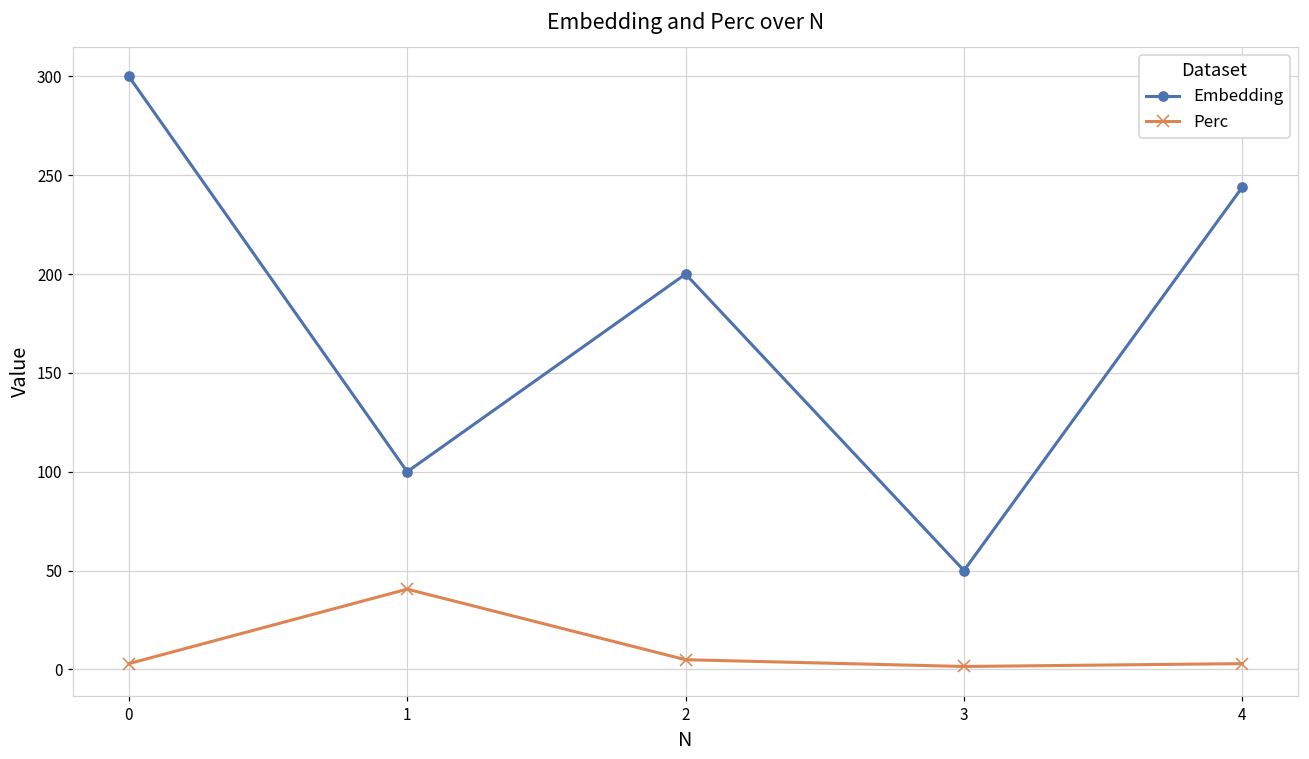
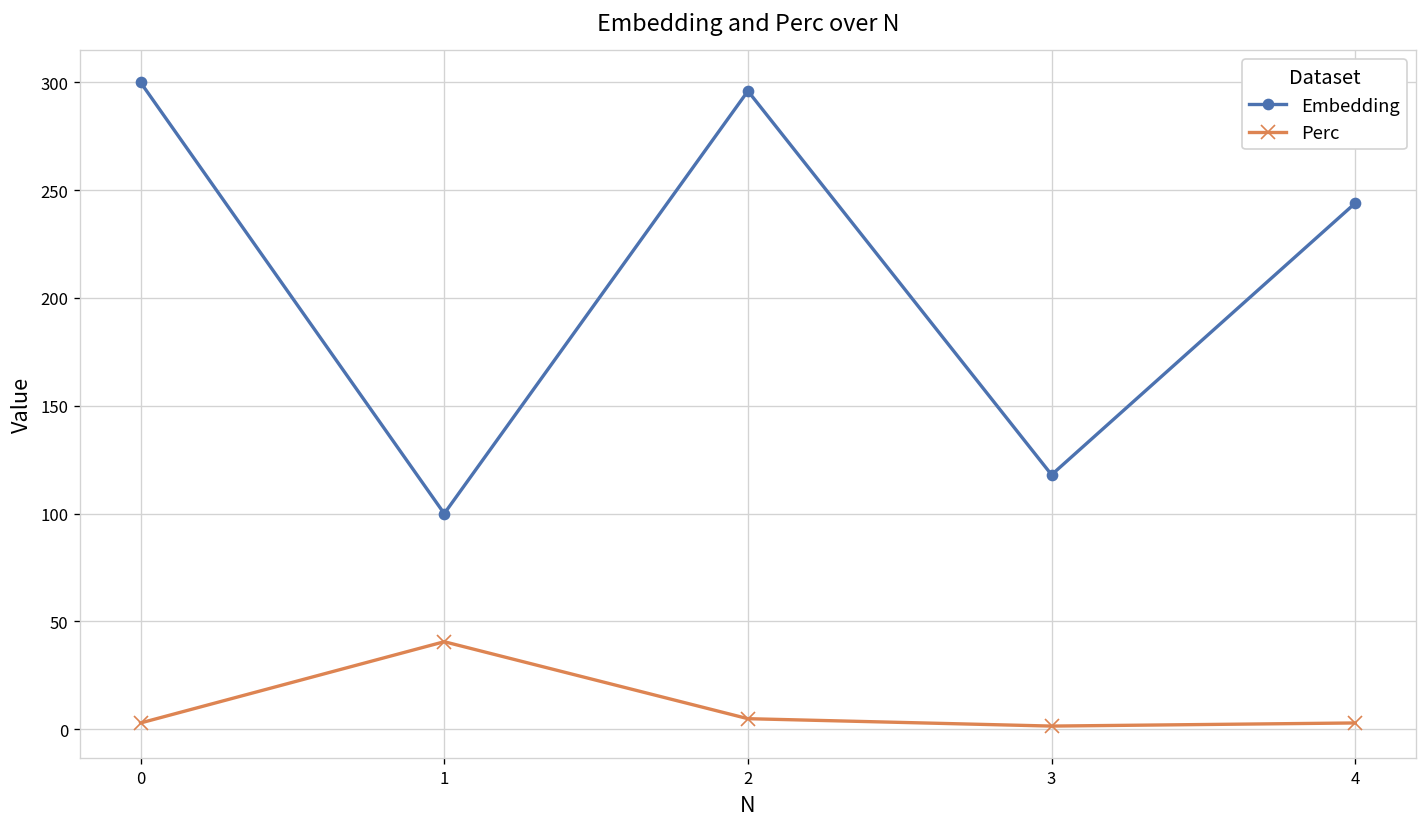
Embedding, 2: 200 -> 296
Embedding, 3: 50 -> 118
